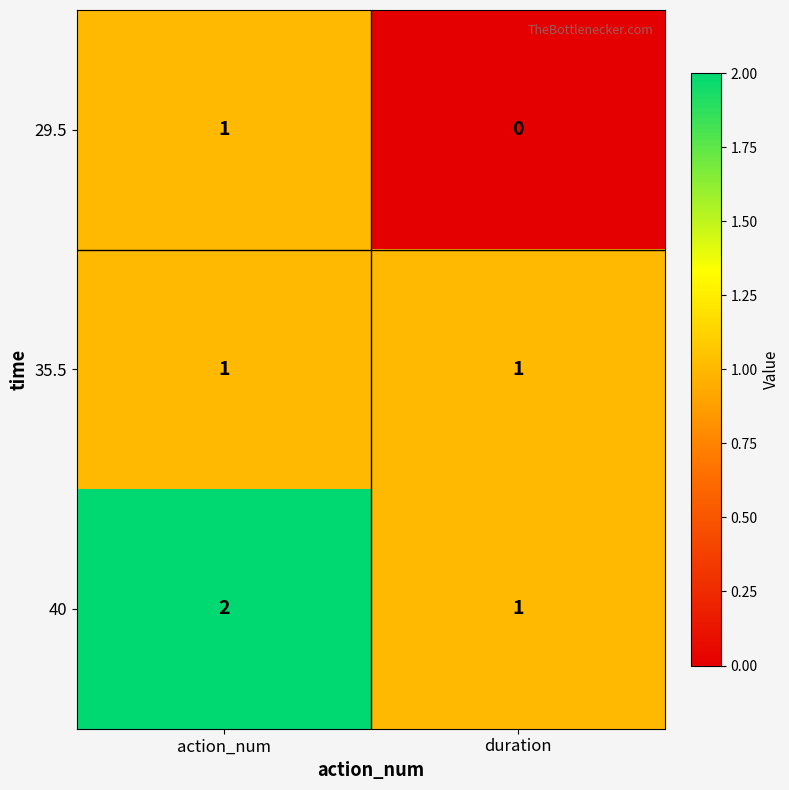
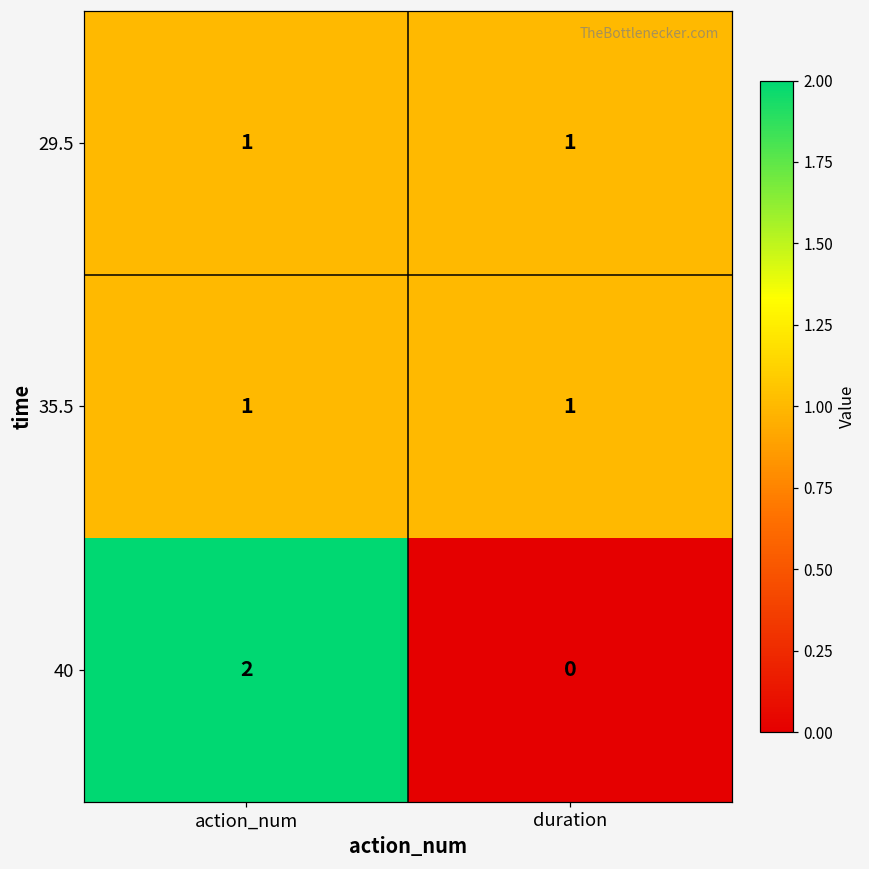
29.5, duration: 0 -> 1
40, duration: 1 -> 0
